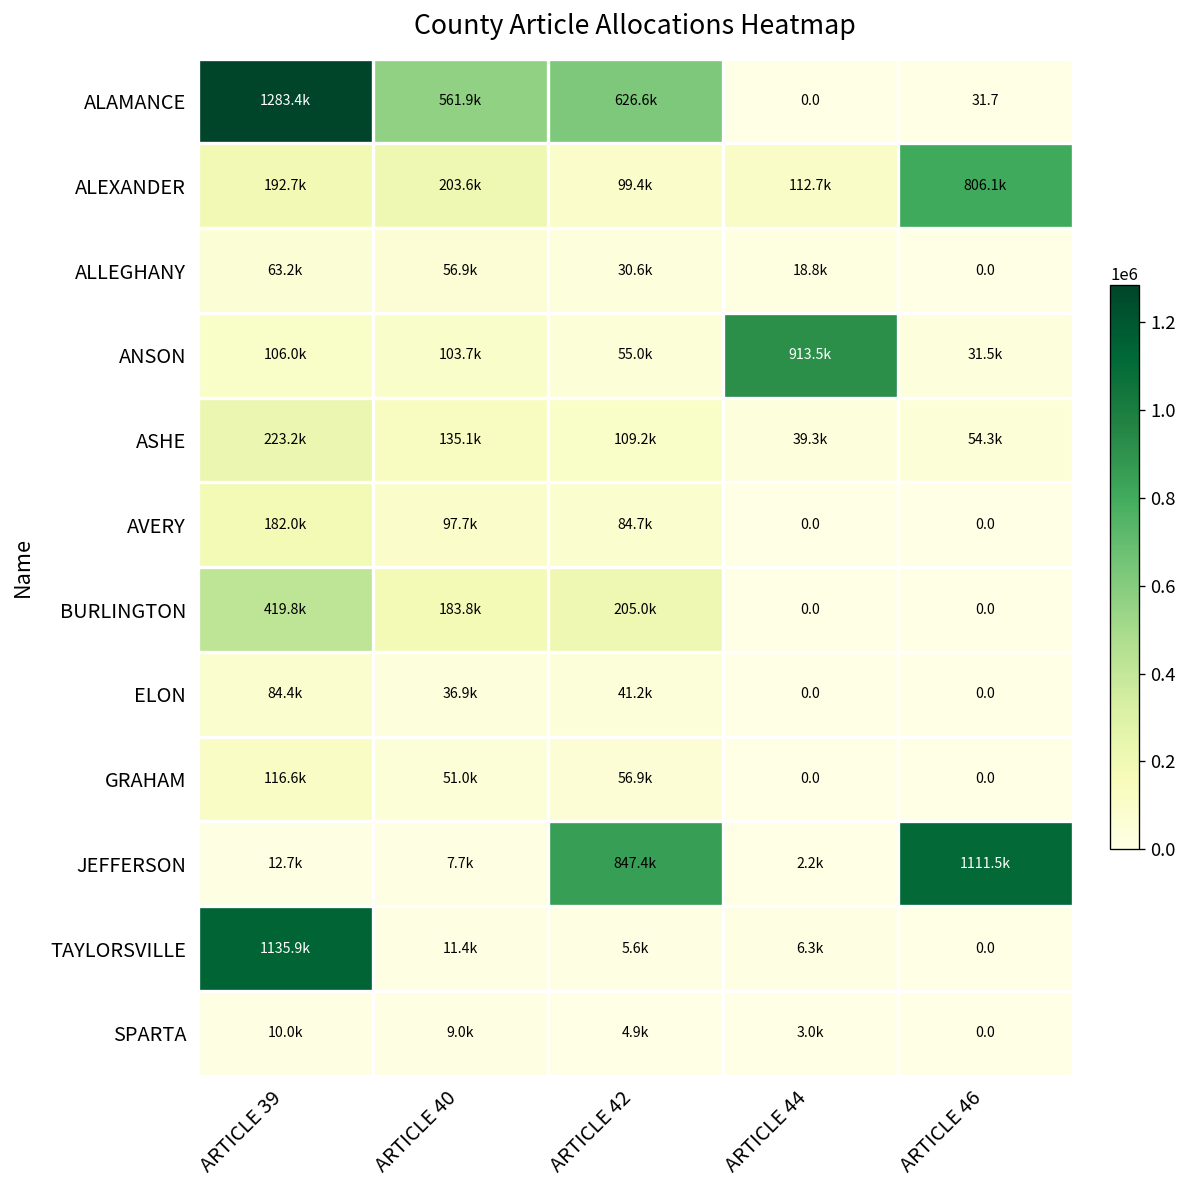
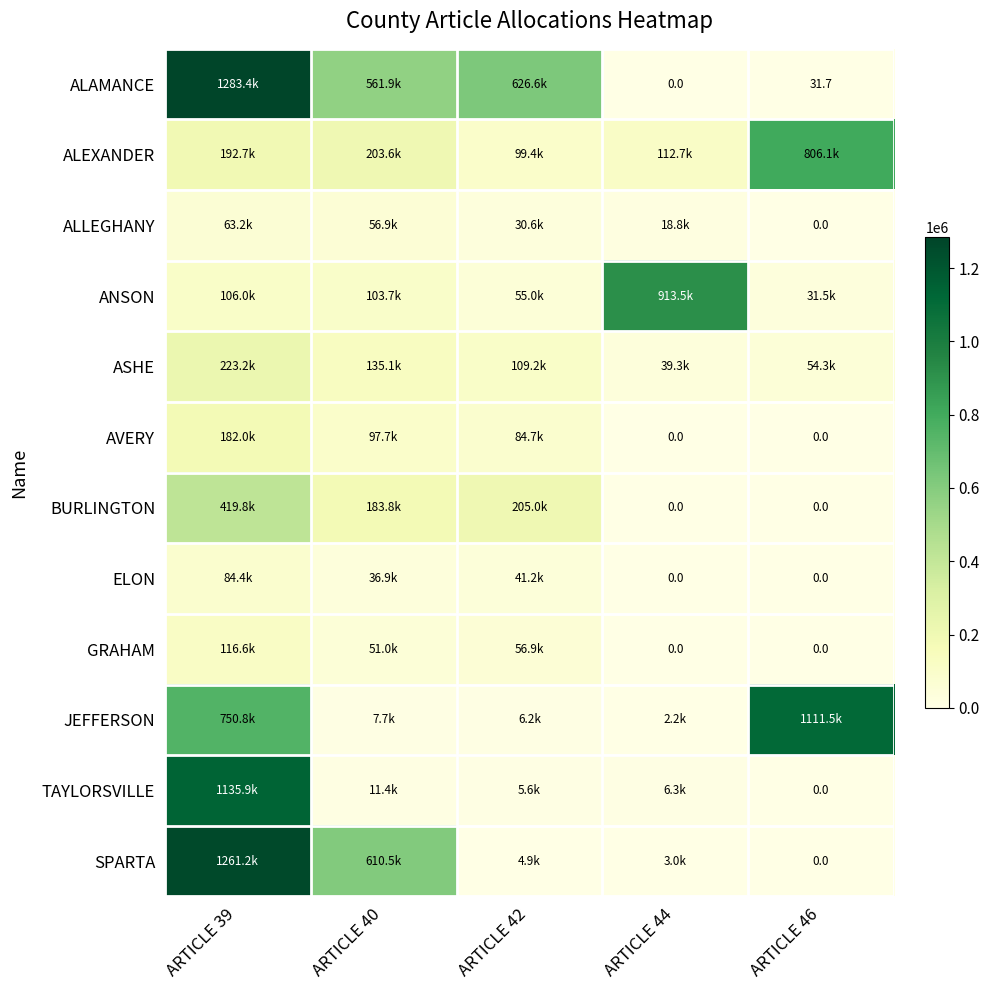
JEFFERSON, ARTICLE 39: 12.7k -> 750.8k
JEFFERSON, ARTICLE 42: 847.4k -> 6.2k
SPARTA, ARTICLE 39: 10.0k -> 1261.2k
SPARTA, ARTICLE 40: 9.0k -> 610.5k
